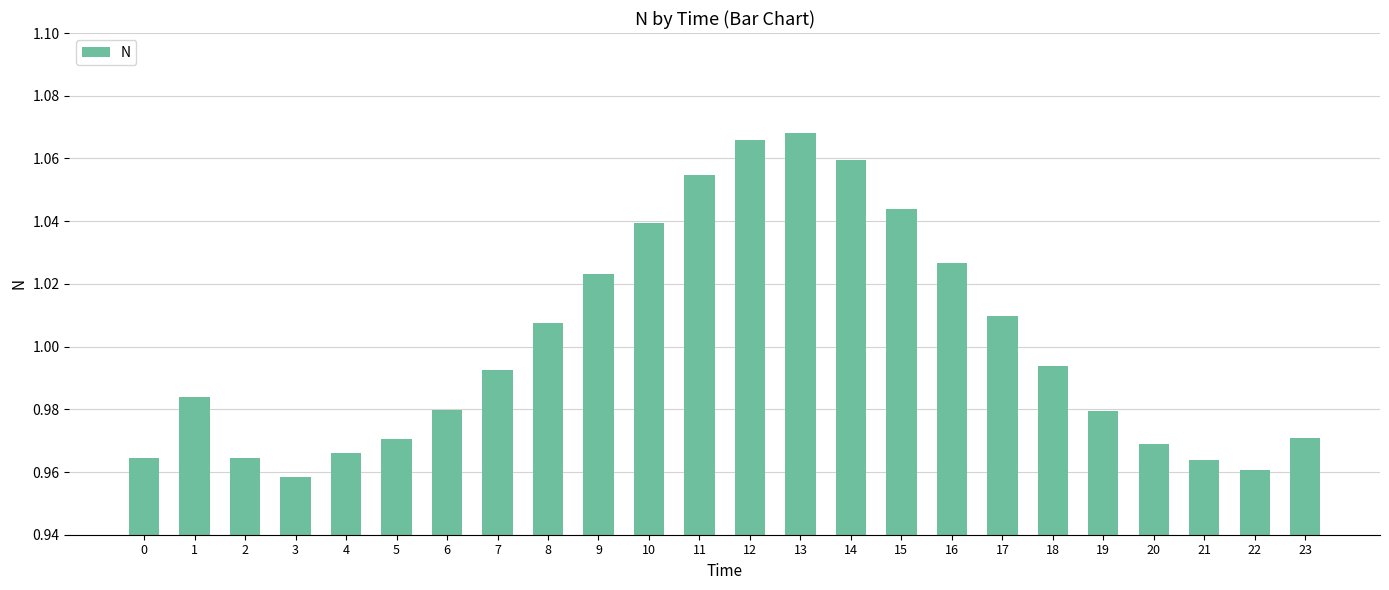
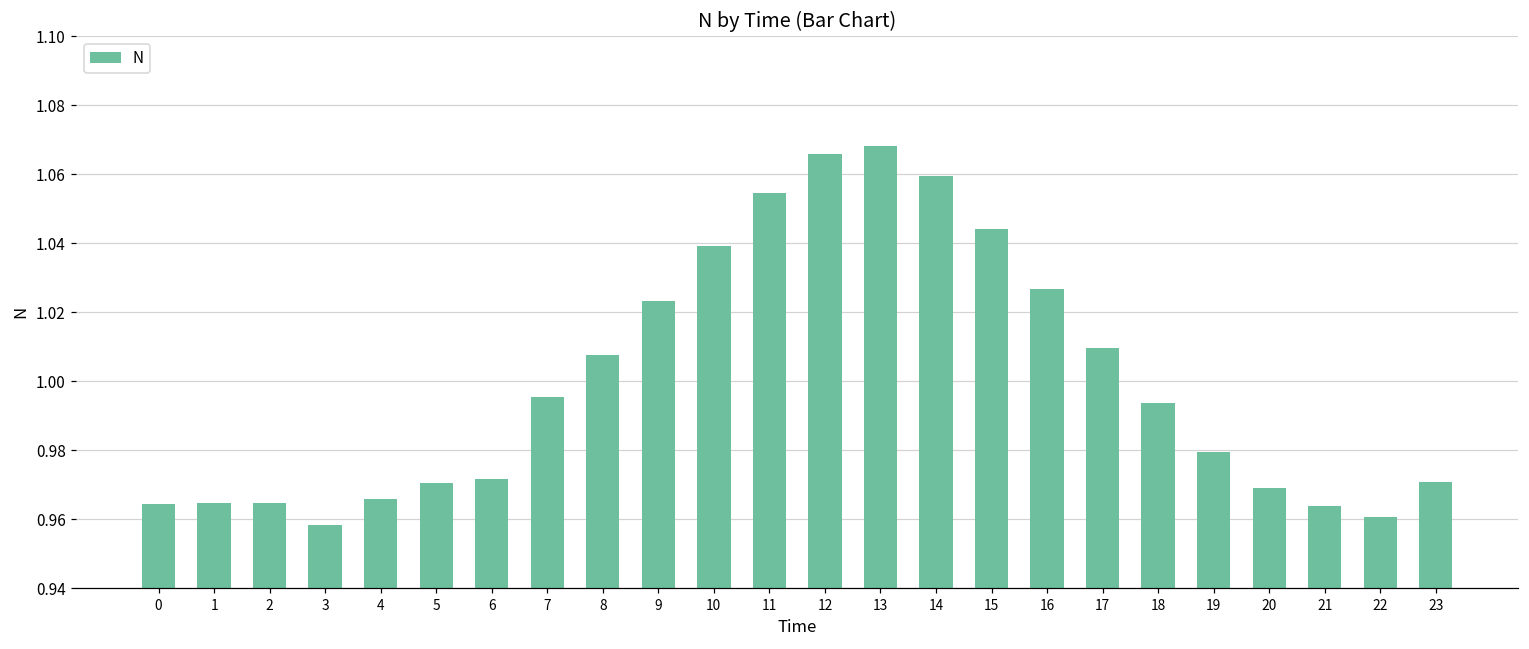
1: 0.984 -> 0.965
6: 0.980 -> 0.972
7: 0.993 -> 0.996
